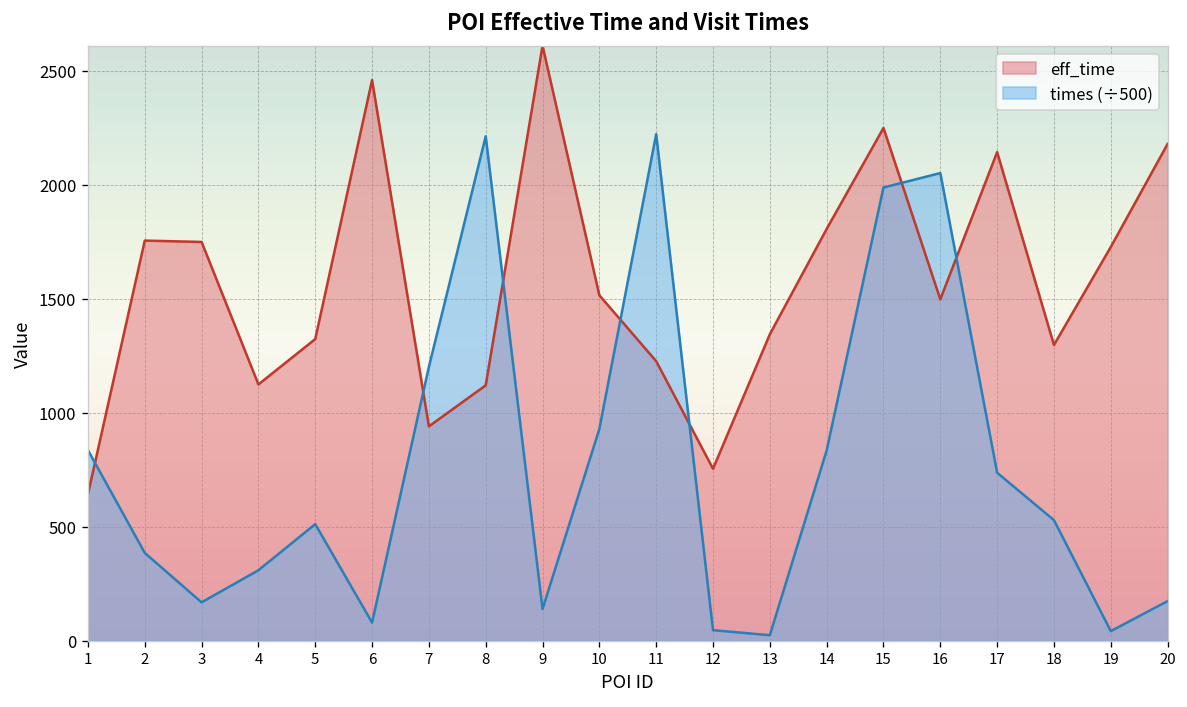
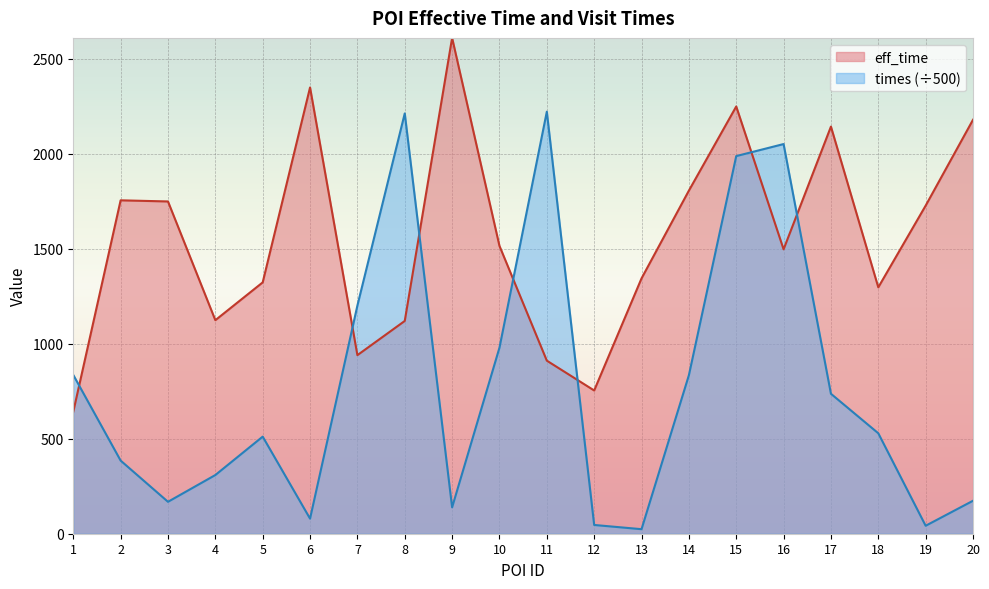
eff_time, 6: 2460 -> 2350
times (÷500), 10: 930 -> 980
eff_time, 11: 1230 -> 910
